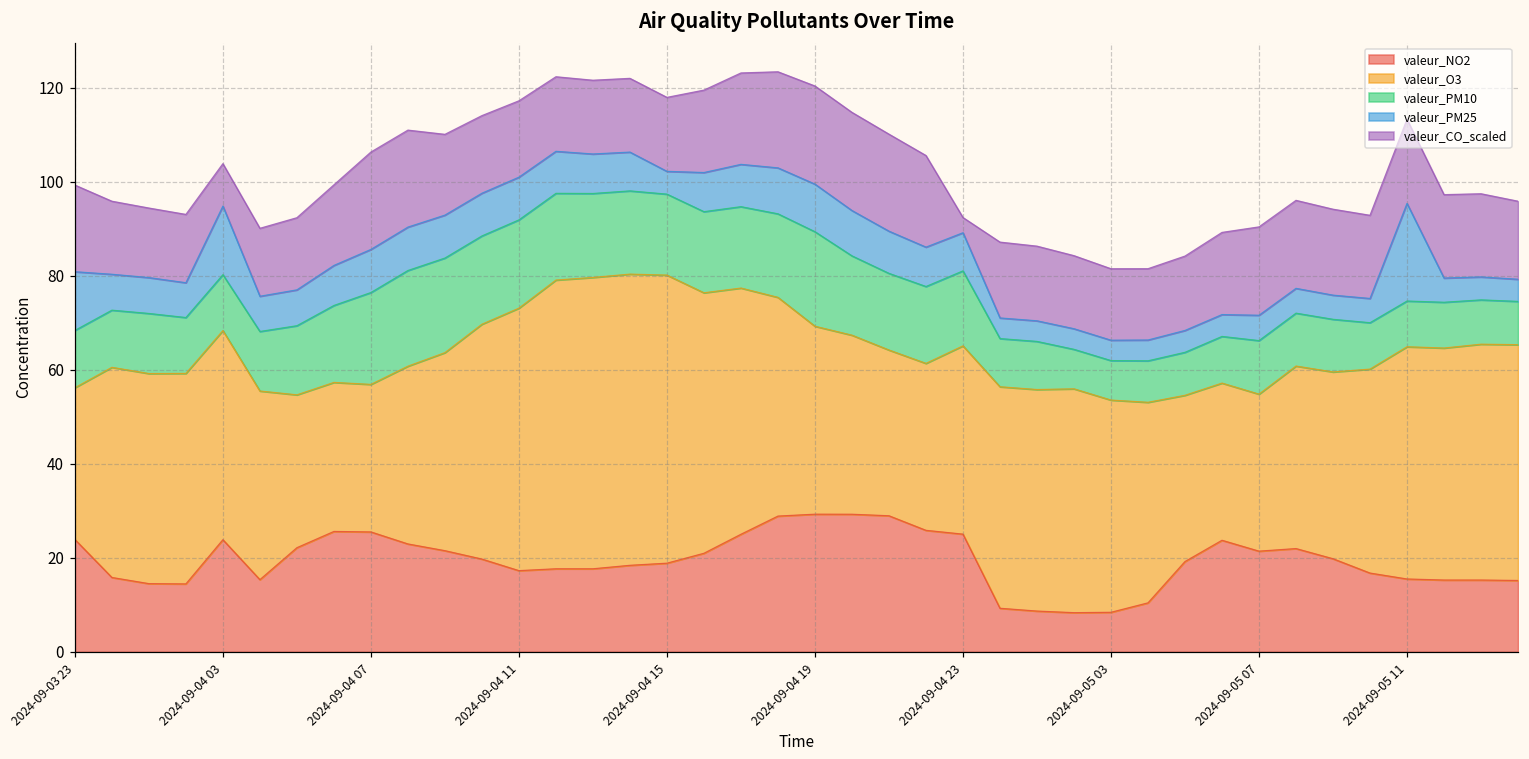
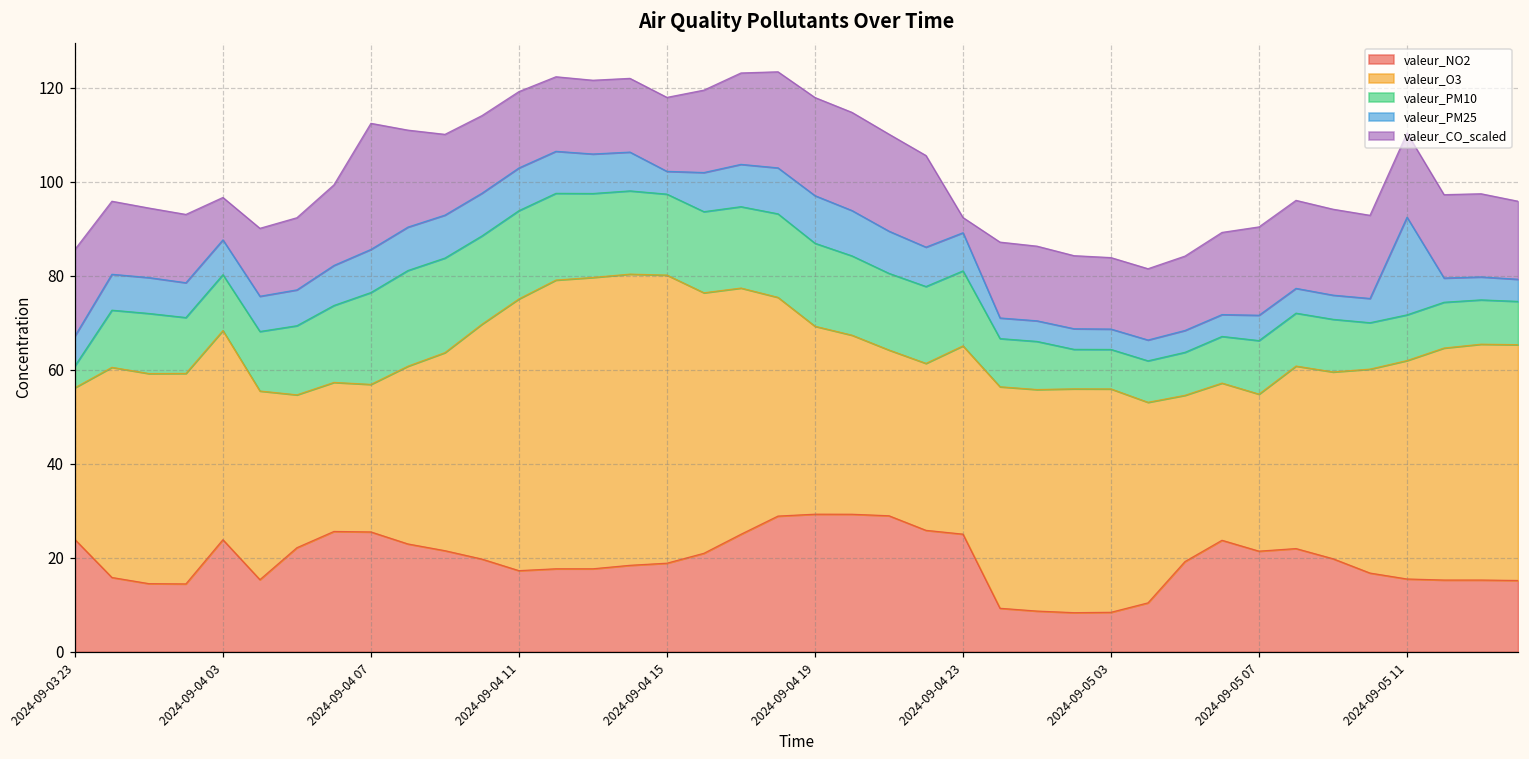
valeur_PM10, 2024-09-03 23: 12 -> 5
valeur_PM25, 2024-09-03 23: 12 -> 6
valeur_PM25, 2024-09-04 03: 15 -> 7
valeur_CO_scaled, 2024-09-04 07: 21 -> 27
valeur_O3, 2024-09-04 11: 56 -> 58
valeur_PM10, 2024-09-04 19: 20 -> 18
valeur_O3, 2024-09-05 03: 45 -> 48
valeur_O3, 2024-09-05 11: 49 -> 46
